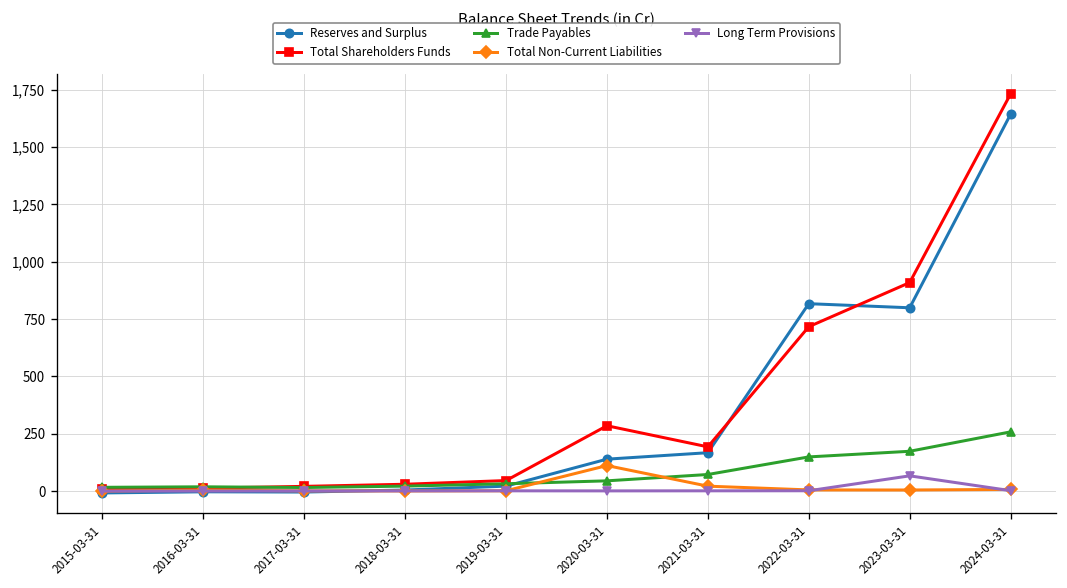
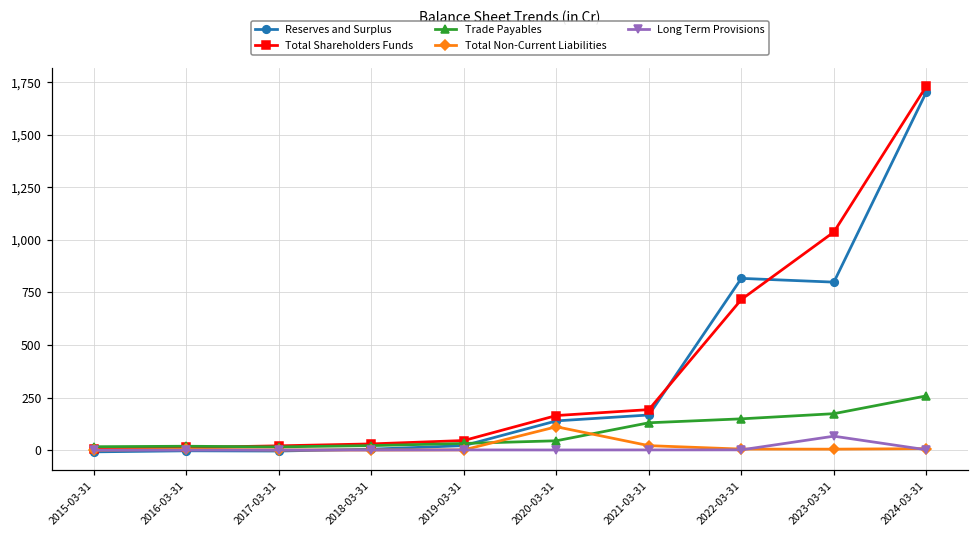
Total Shareholders Funds, 2020-03-31: 290 -> 170
Trade Payables, 2021-03-31: 70 -> 130
Total Shareholders Funds, 2023-03-31: 910 -> 1,040
Reserves and Surplus, 2024-03-31: 1,640 -> 1,700
